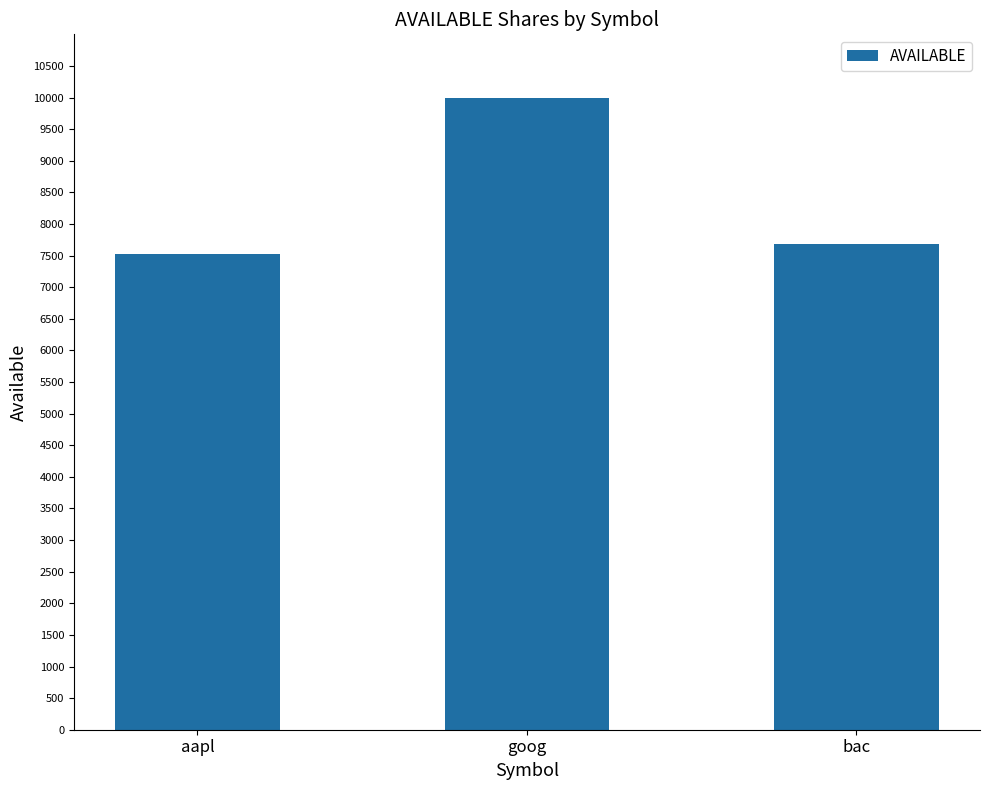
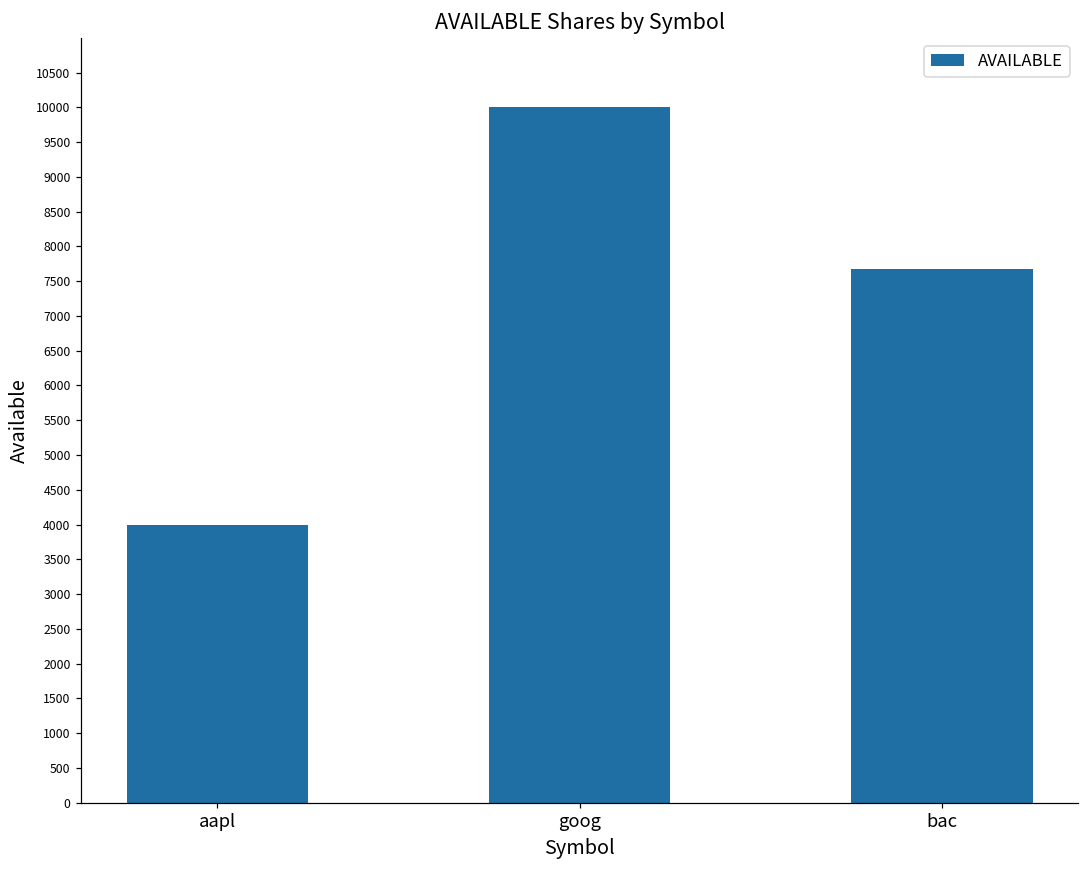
aapl: 7500 -> 4000
